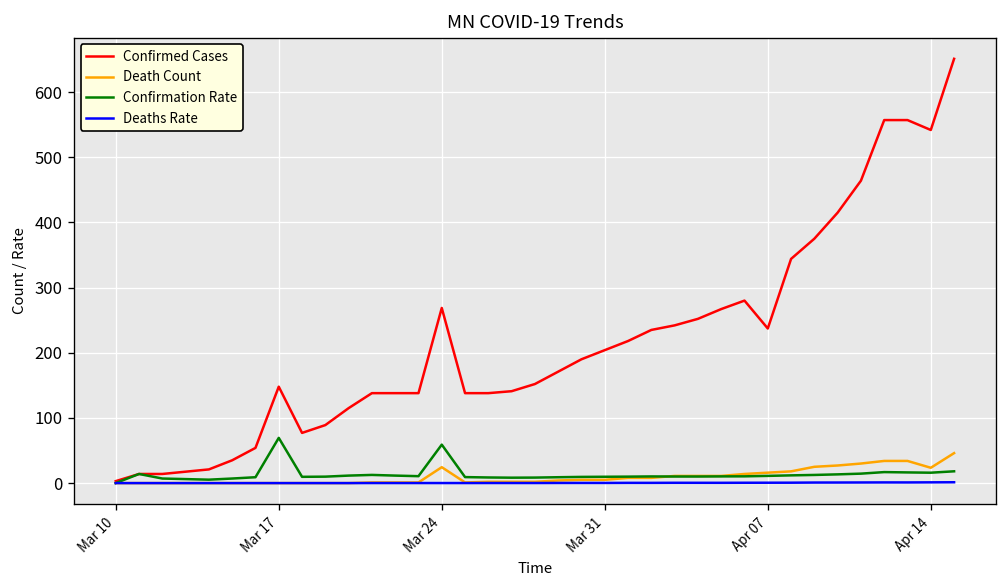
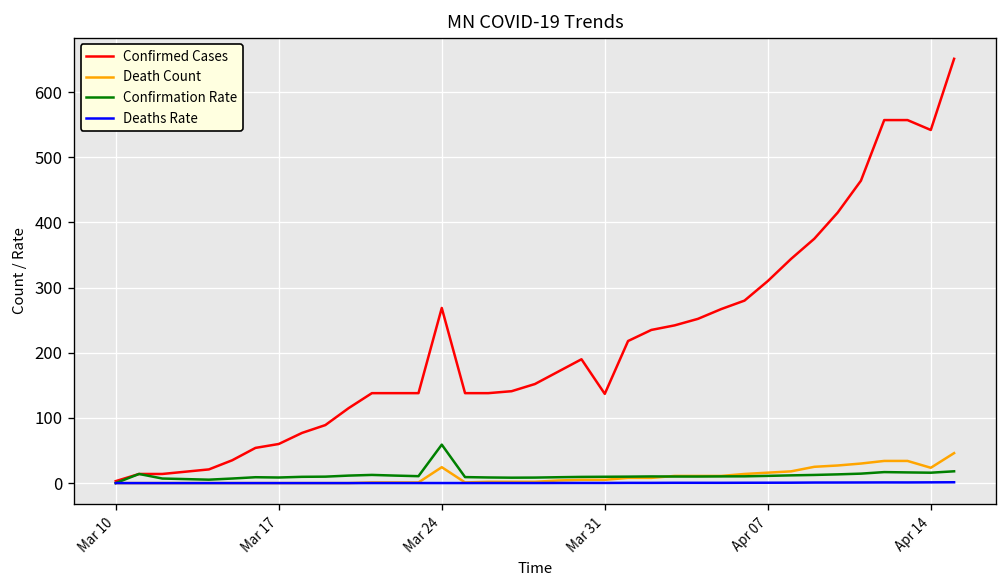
Confirmed Cases, Mar 17: 150 -> 60
Confirmation Rate, Mar 17: 70 -> 10
Confirmed Cases, Mar 31: 200 -> 140
Confirmed Cases, Apr 07: 240 -> 310
